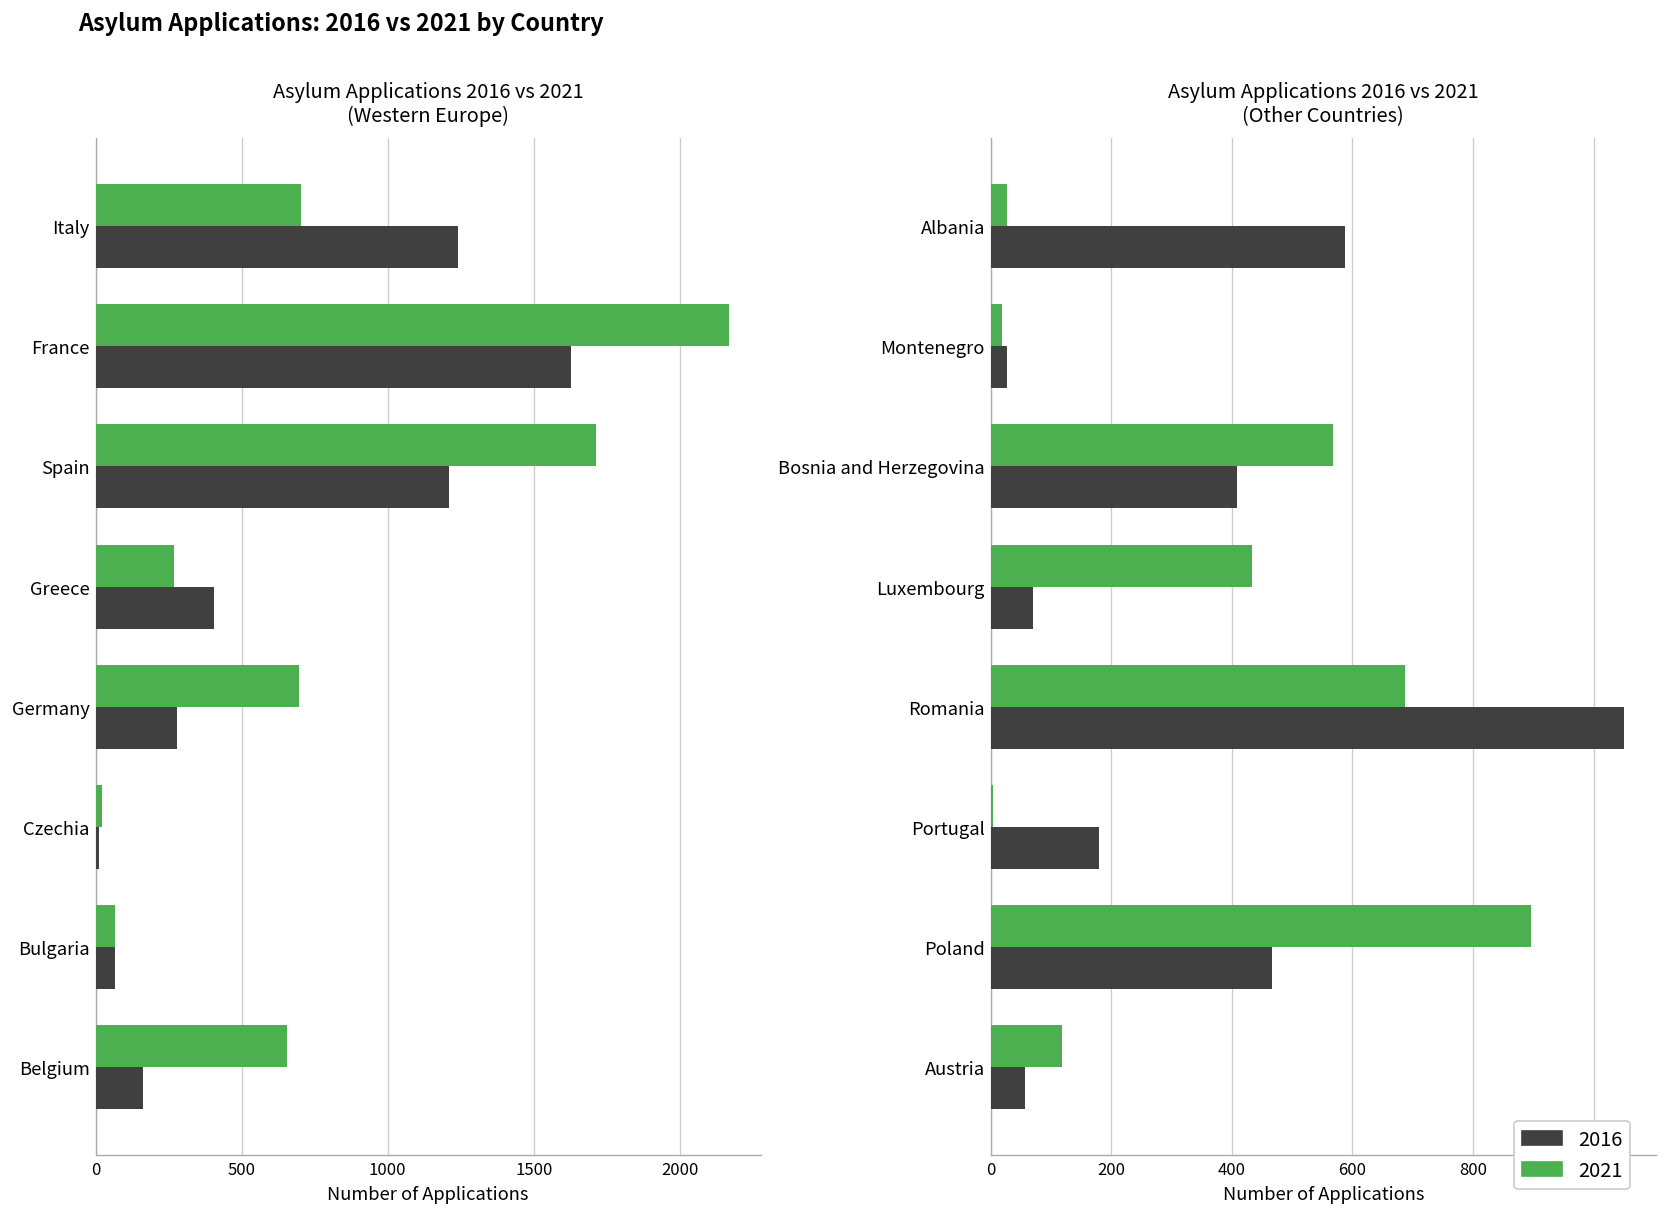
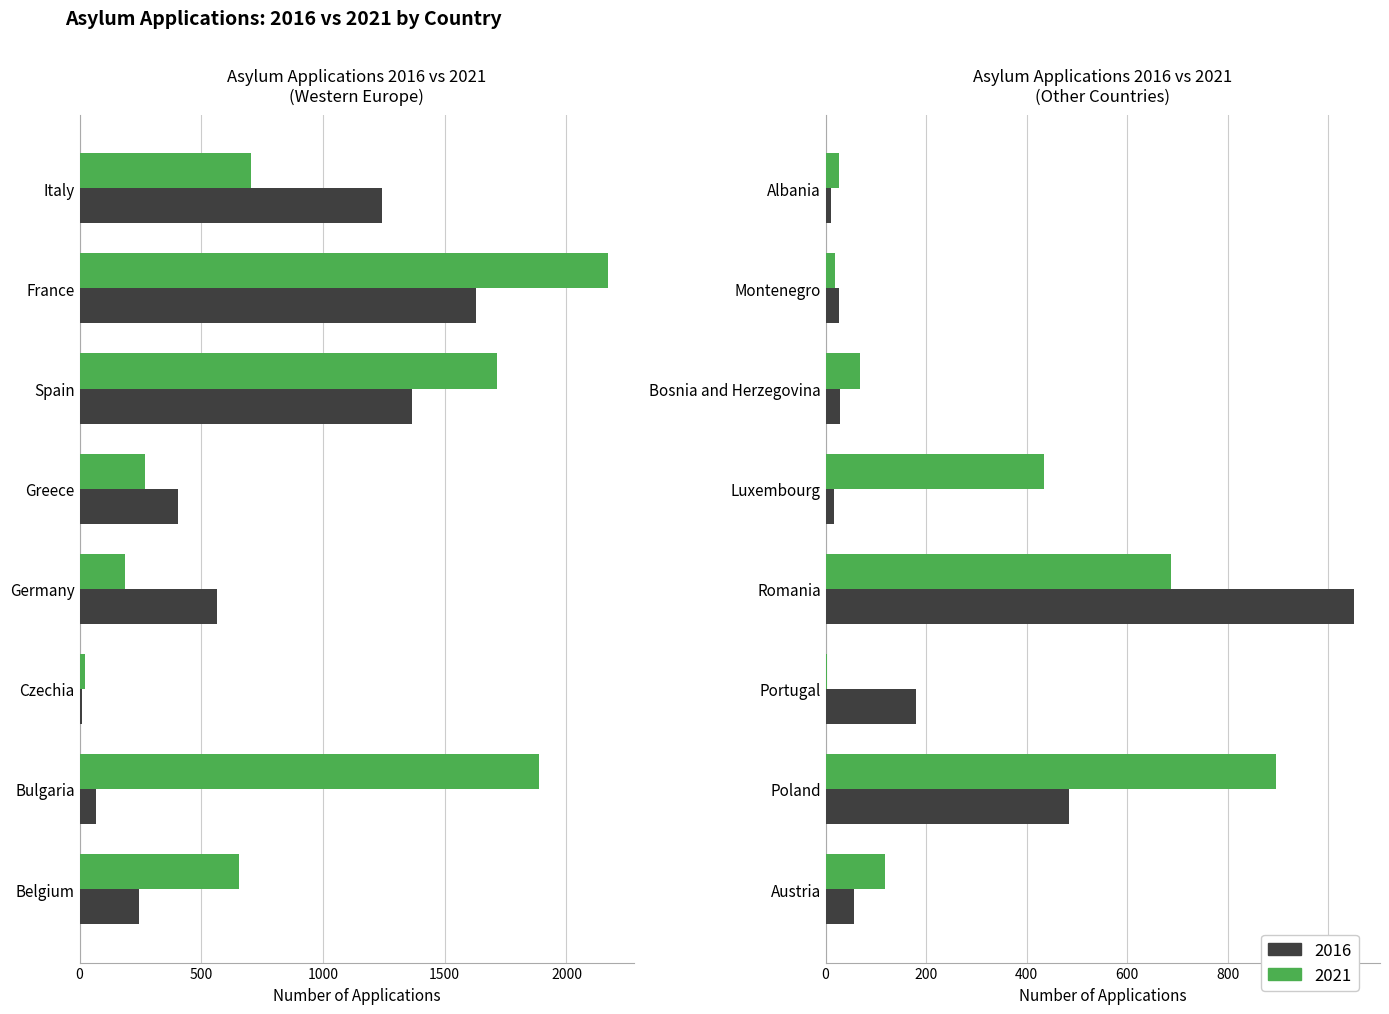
Asylum Applications 2016 vs 2021 (Western Europe), 2016, Spain: 1210 -> 1360
Asylum Applications 2016 vs 2021 (Western Europe), 2021, Germany: 700 -> 190
Asylum Applications 2016 vs 2021 (Western Europe), 2016, Germany: 280 -> 560
Asylum Applications 2016 vs 2021 (Western Europe), 2021, Bulgaria: 70 -> 1890
Asylum Applications 2016 vs 2021 (Western Europe), 2016, Belgium: 160 -> 240
Asylum Applications 2016 vs 2021 (Other Countries), 2016, Albania: 590 -> 10
Asylum Applications 2016 vs 2021 (Other Countries), 2021, Bosnia and Herzegovina: 570 -> 70
Asylum Applications 2016 vs 2021 (Other Countries), 2016, Bosnia and Herzegovina: 410 -> 30
Asylum Applications 2016 vs 2021 (Other Countries), 2016, Luxembourg: 70 -> 20
Asylum Applications 2016 vs 2021 (Other Countries), 2016, Poland: 470 -> 490
